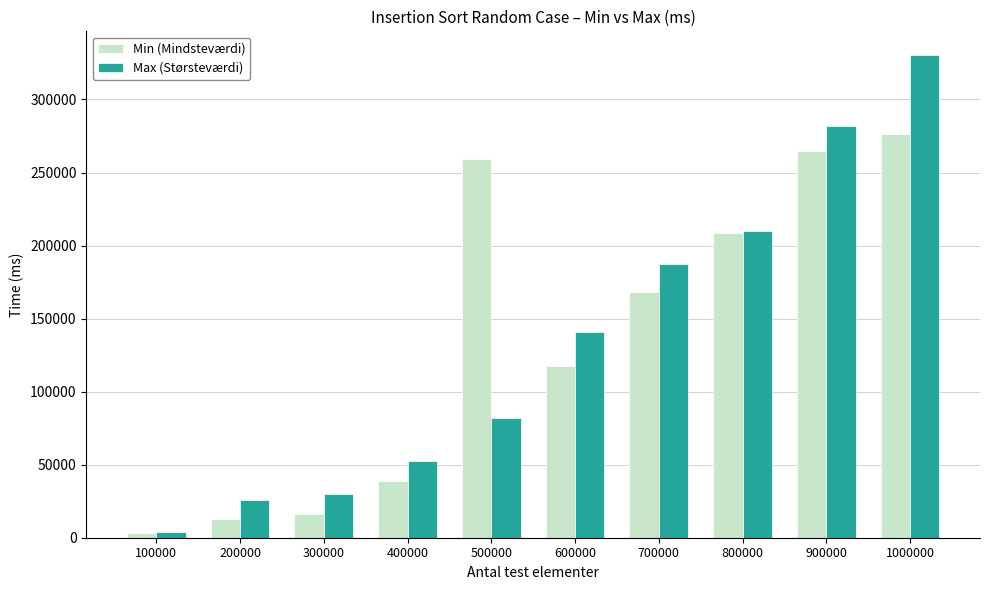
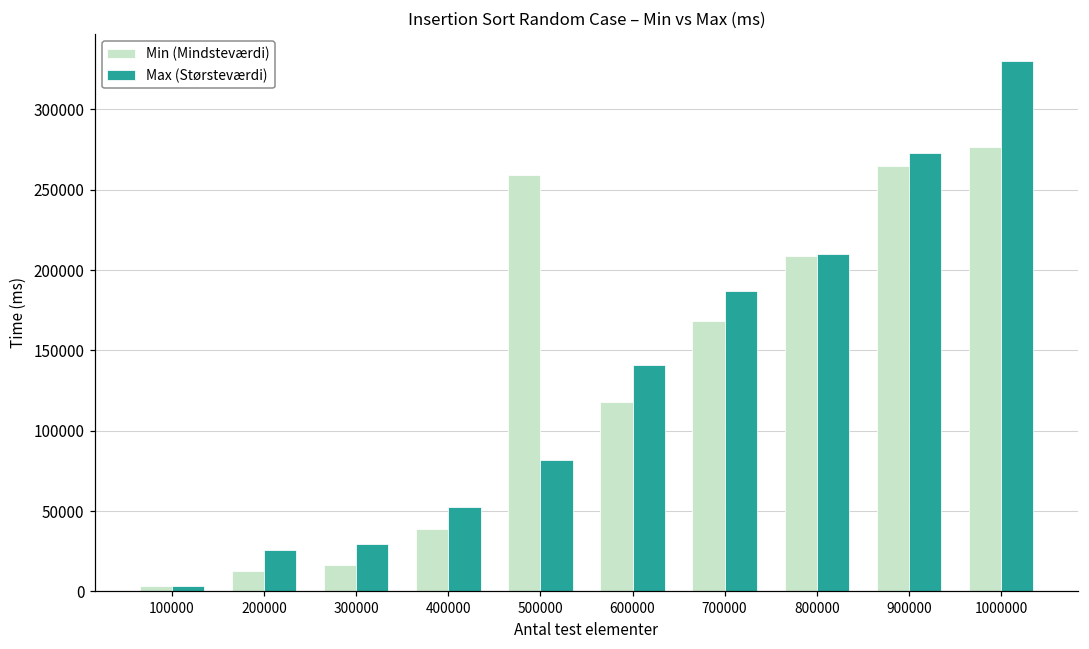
Max (Størsteværdi), 900000: 282000 -> 273000
